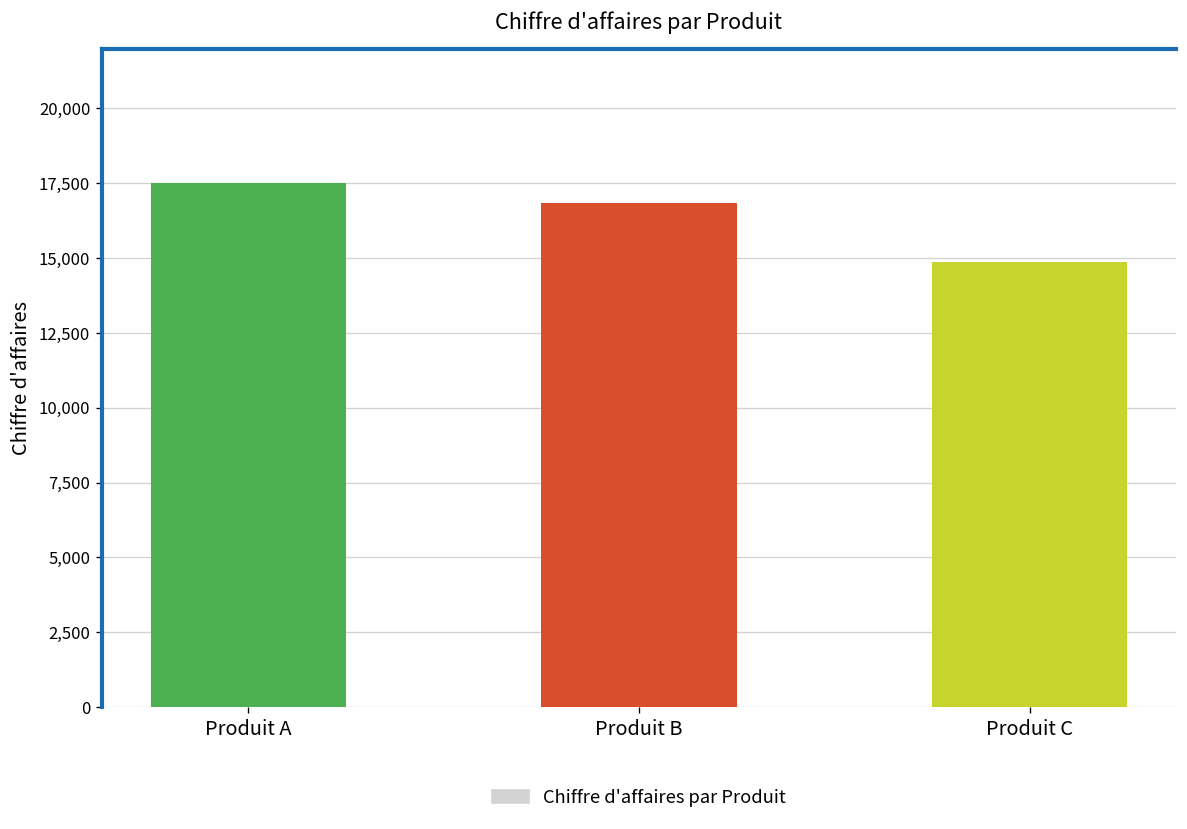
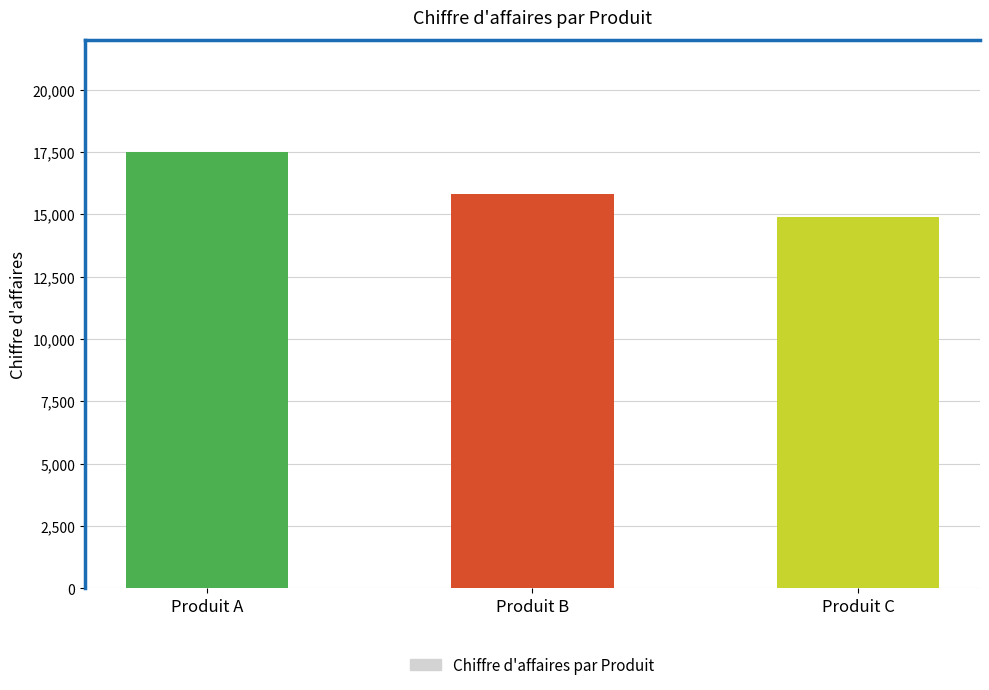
Produit B: 16,800 -> 15,800
